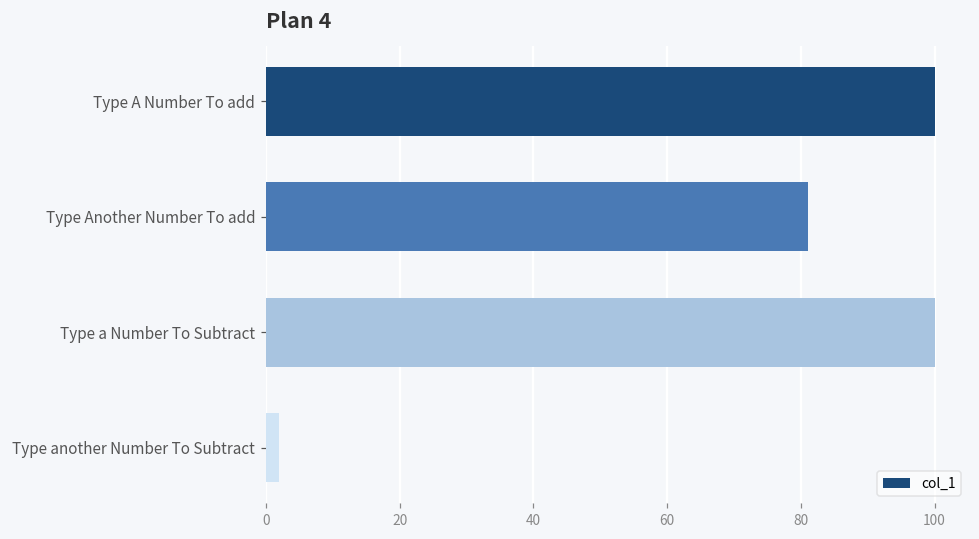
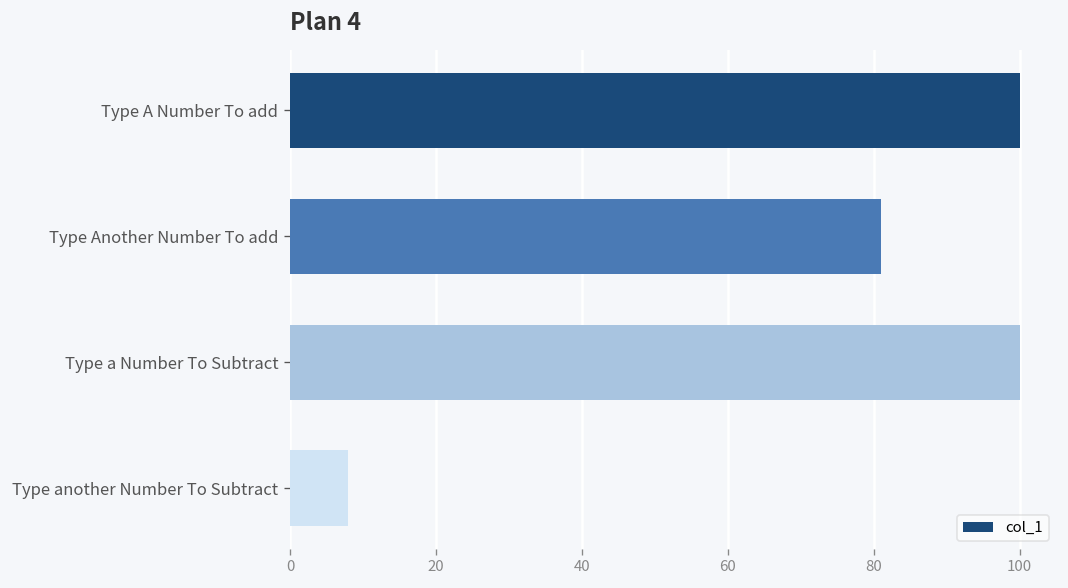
Type another Number To Subtract: 2 -> 8
